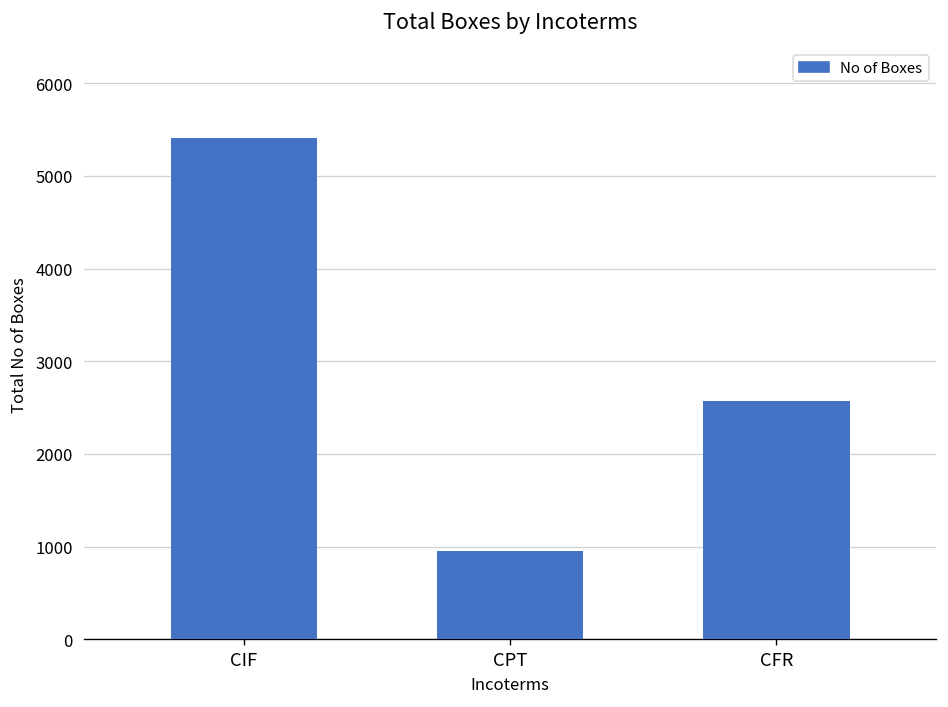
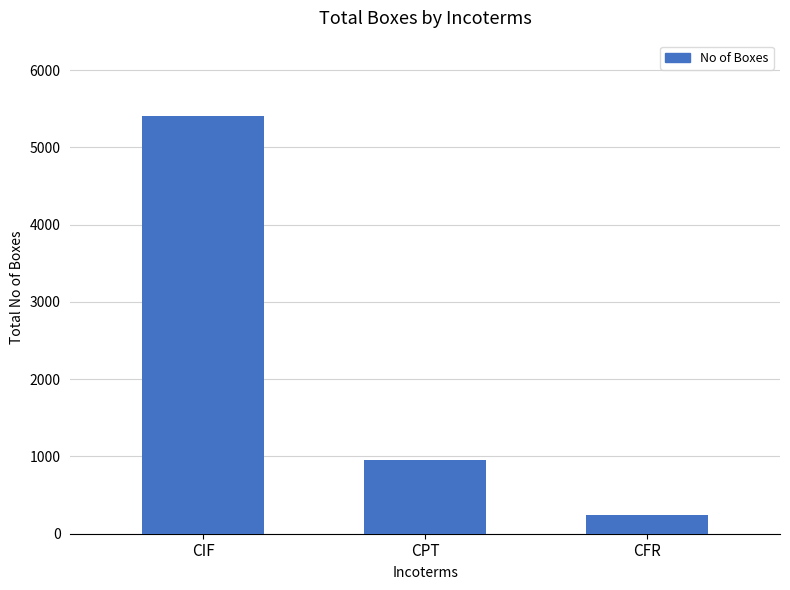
CFR: 2600 -> 200
